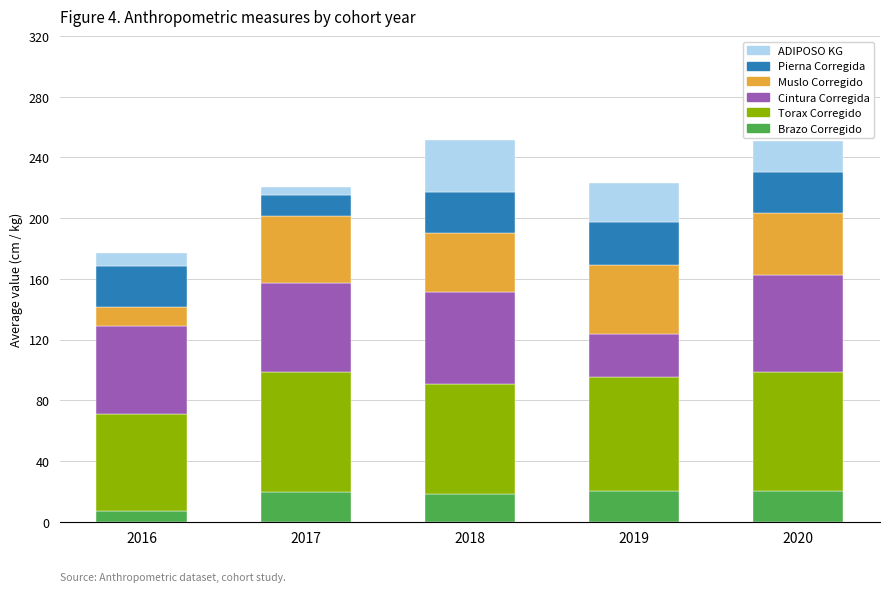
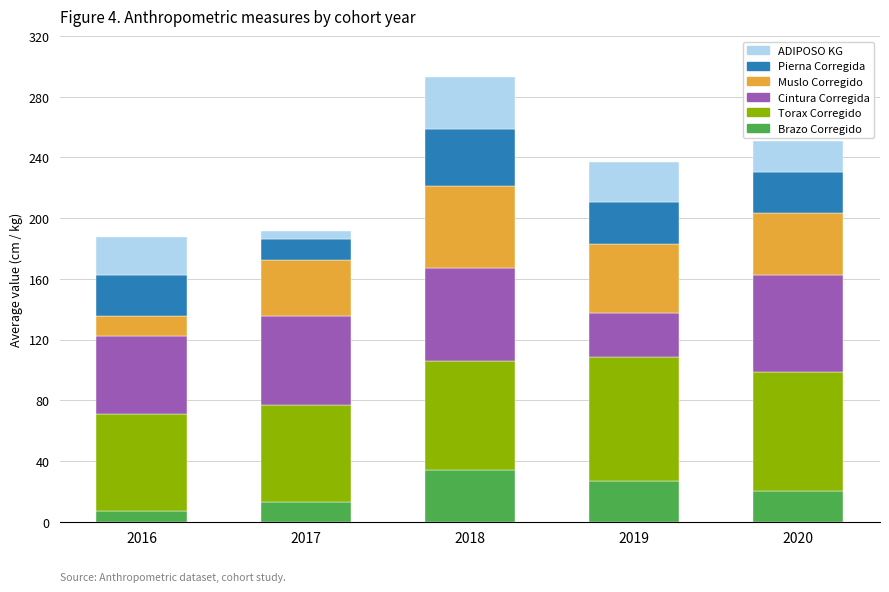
Cintura Corregida, 2016: 58 -> 51
ADIPOSO KG, 2016: 9 -> 25
Brazo Corregido, 2017: 20 -> 13
Torax Corregido, 2017: 79 -> 64
Muslo Corregido, 2017: 44 -> 37
Brazo Corregido, 2018: 18 -> 34
Muslo Corregido, 2018: 39 -> 54
Pierna Corregida, 2018: 27 -> 37
Brazo Corregido, 2019: 20 -> 27
Torax Corregido, 2019: 75 -> 82
